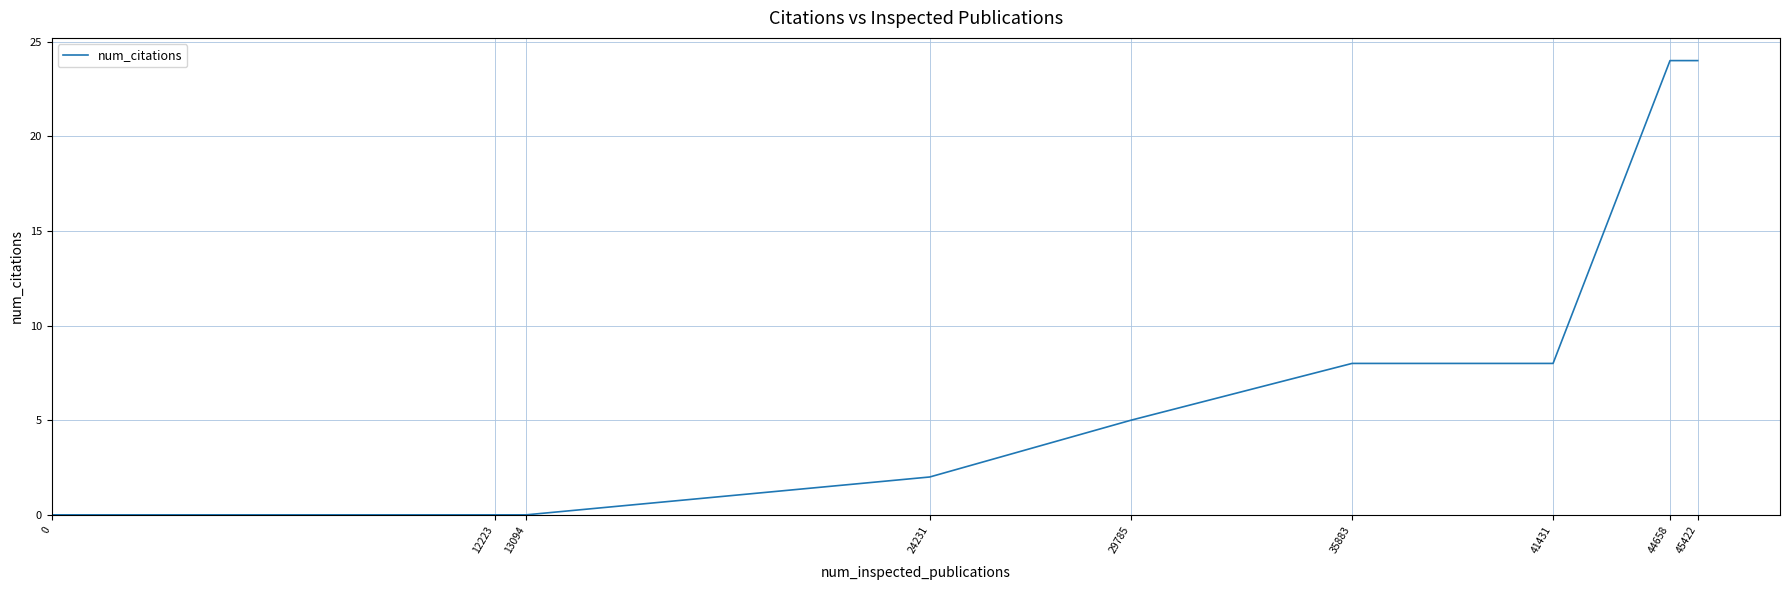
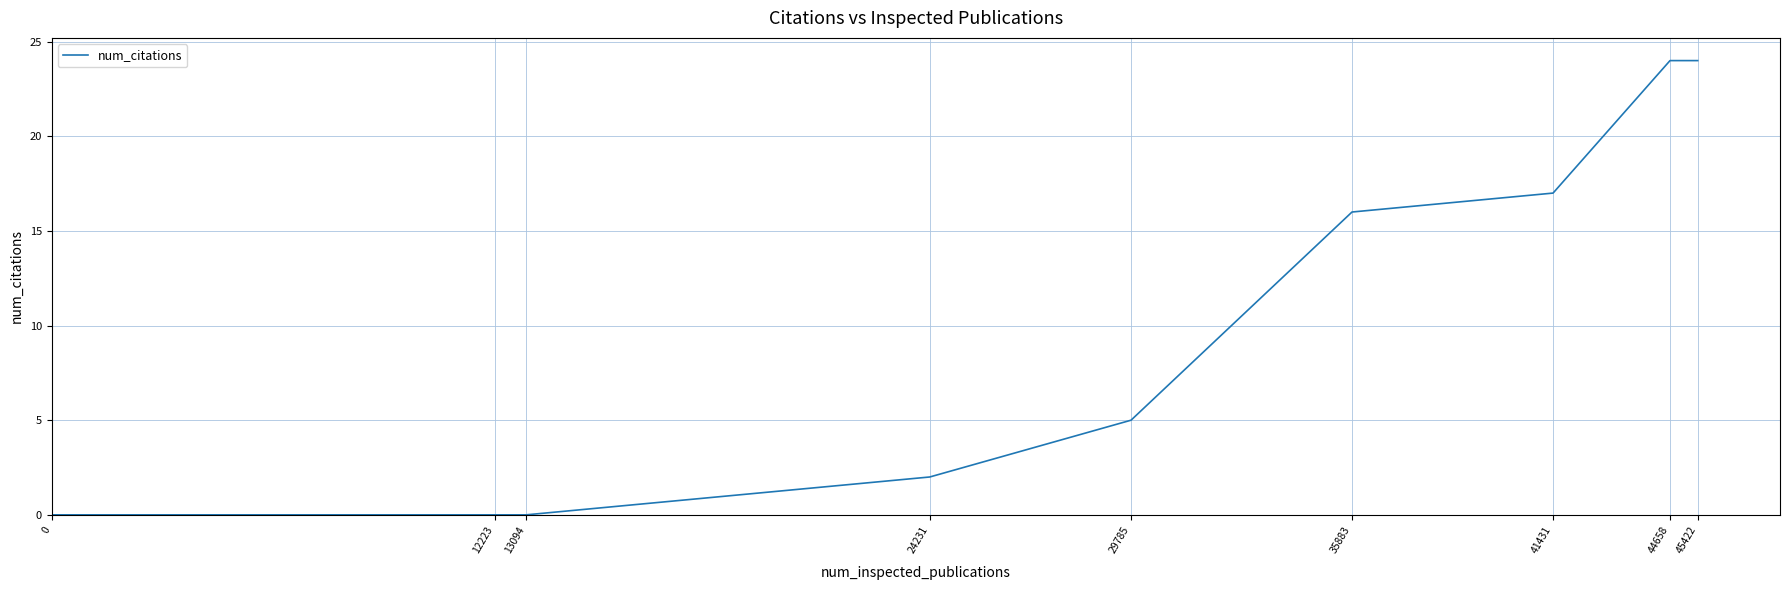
35883: 8 -> 16
41431: 8 -> 17
